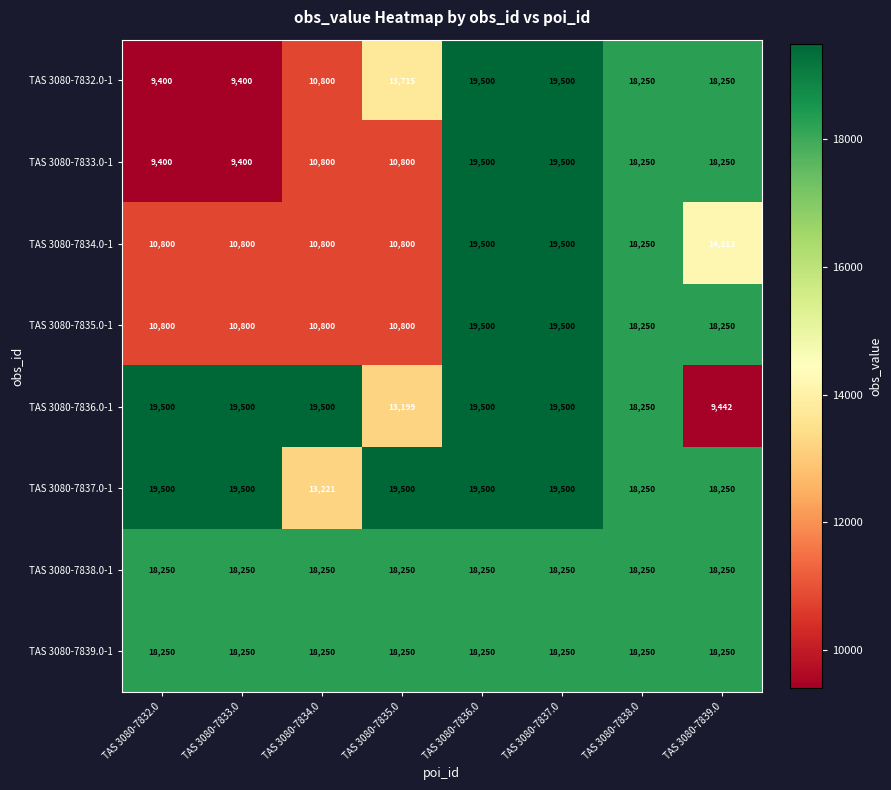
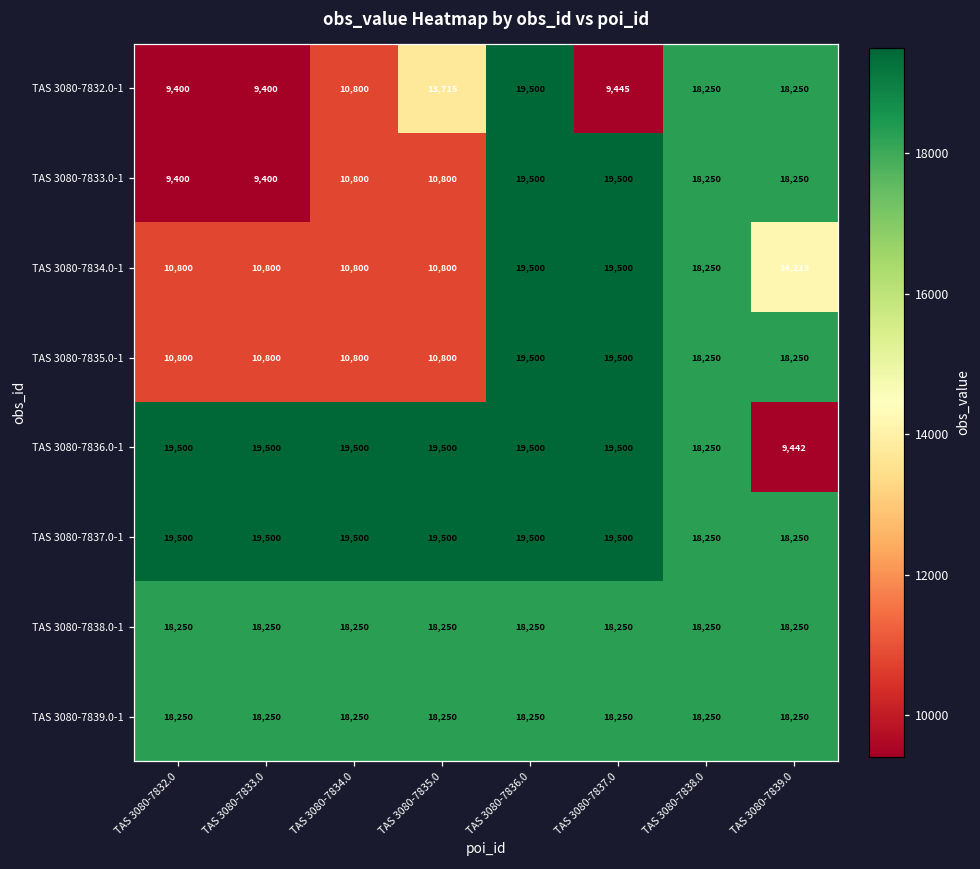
TAS 3080-7832.0-1, TAS 3080-7837.0: 19,500 -> 9,445
TAS 3080-7836.0-1, TAS 3080-7835.0: 13,199 -> 19,500
TAS 3080-7837.0-1, TAS 3080-7834.0: 13,221 -> 19,500
